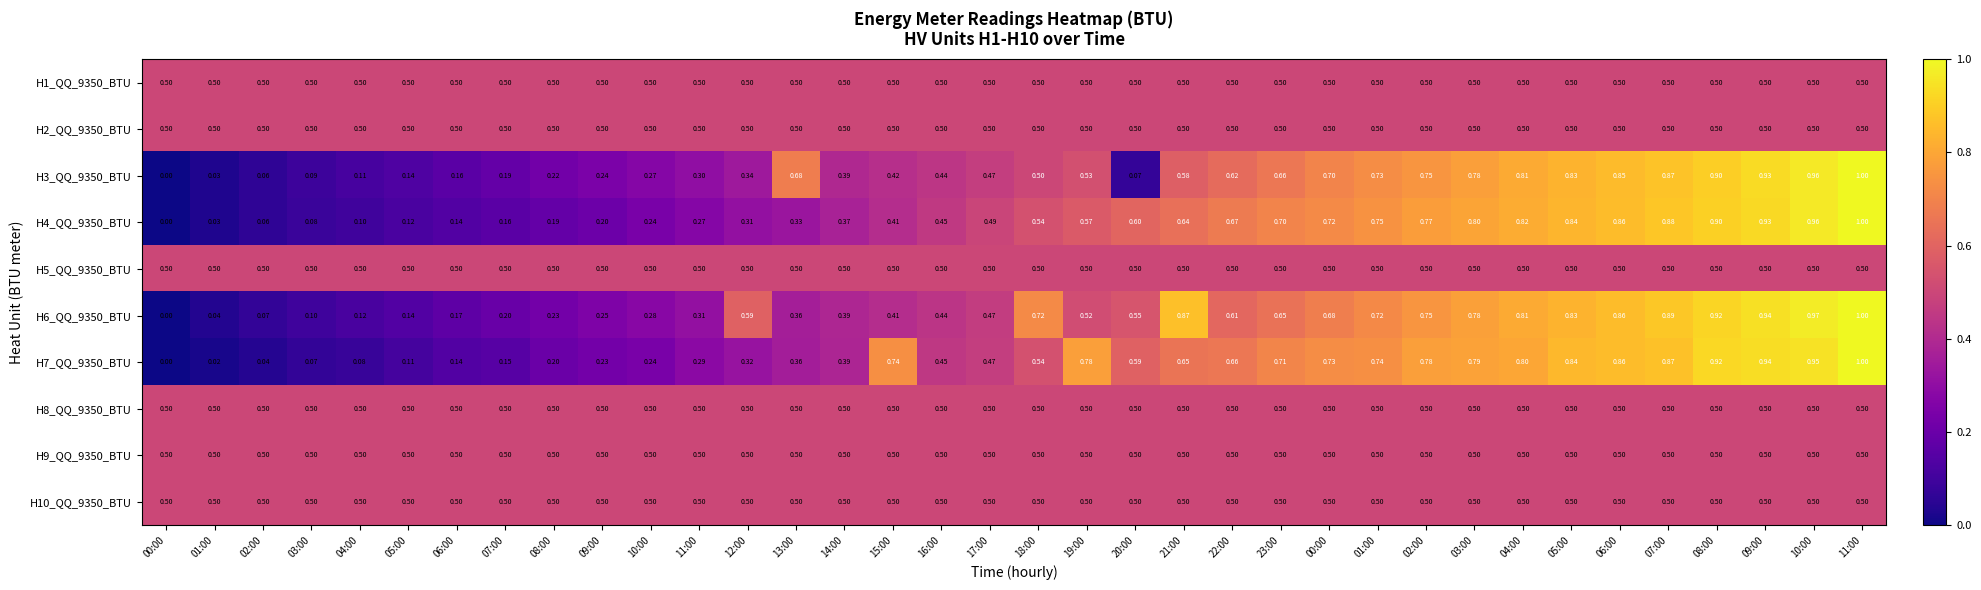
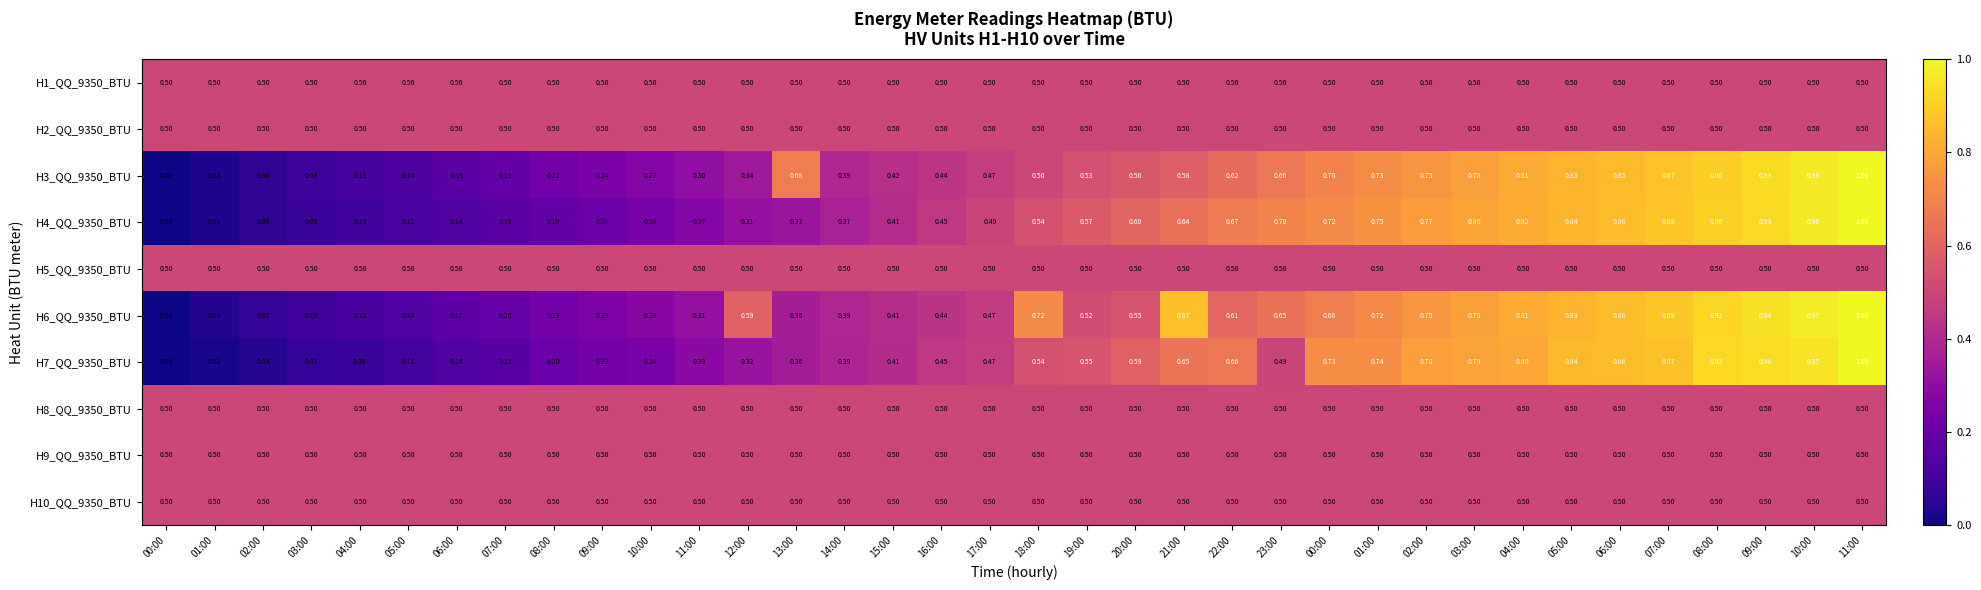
H3_QQ_9350_BTU, 20:00: 0.07 -> 0.56
H7_QQ_9350_BTU, 15:00: 0.74 -> 0.41
H7_QQ_9350_BTU, 19:00: 0.78 -> 0.55
H7_QQ_9350_BTU, 23:00: 0.71 -> 0.49
